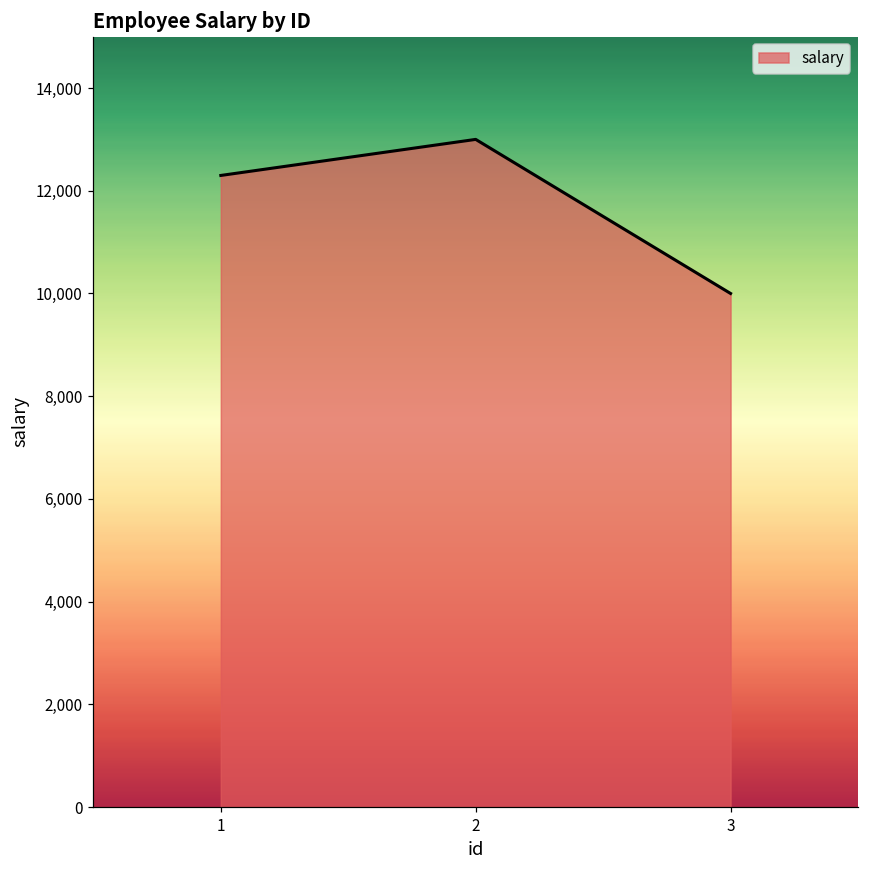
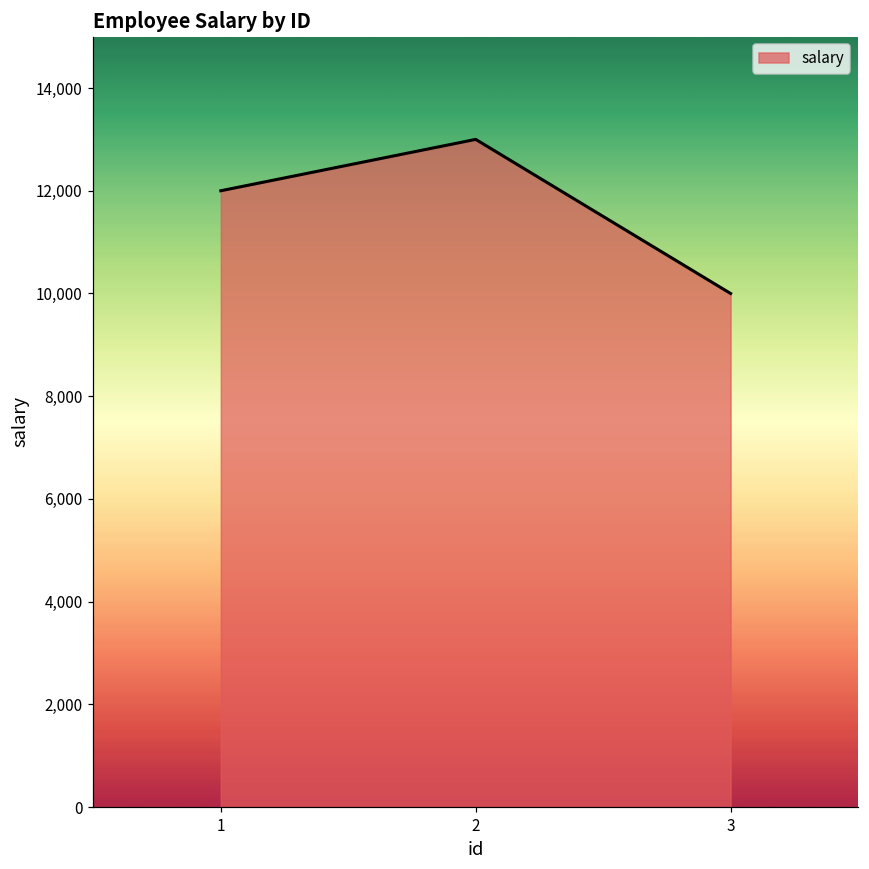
1: 12,300 -> 12,000
